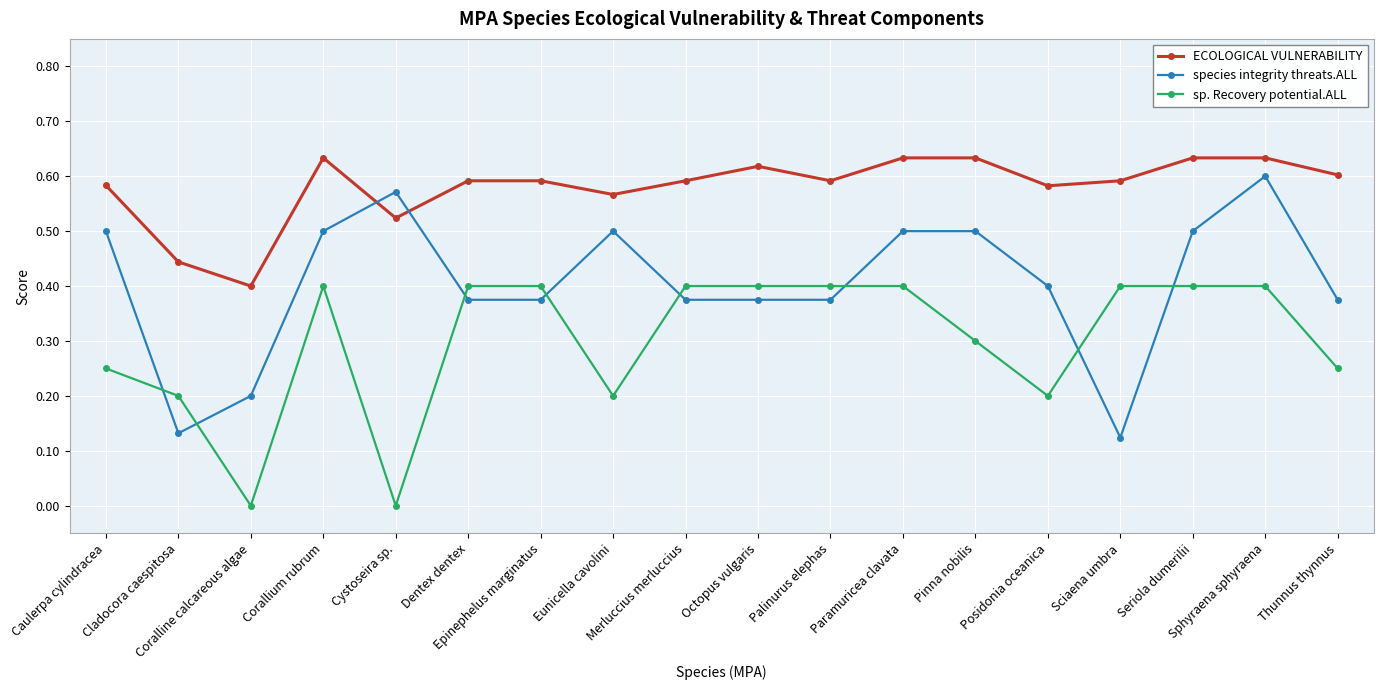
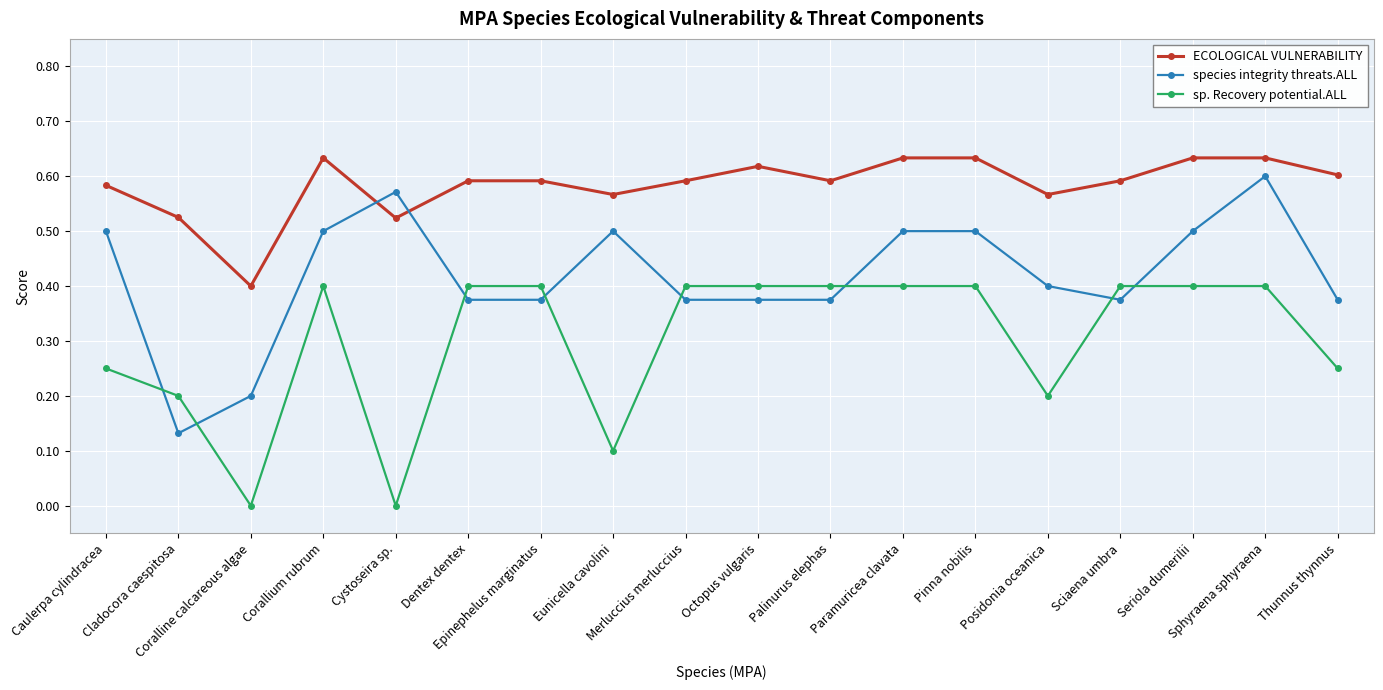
ECOLOGICAL VULNERABILITY, Cladocora caespitosa: 0.44 -> 0.53
sp. Recovery potential.ALL, Eunicella cavolini: 0.2 -> 0.1
sp. Recovery potential.ALL, Pinna nobilis: 0.3 -> 0.4
ECOLOGICAL VULNERABILITY, Posidonia oceanica: 0.58 -> 0.57
species integrity threats.ALL, Sciaena umbra: 0.12 -> 0.38
